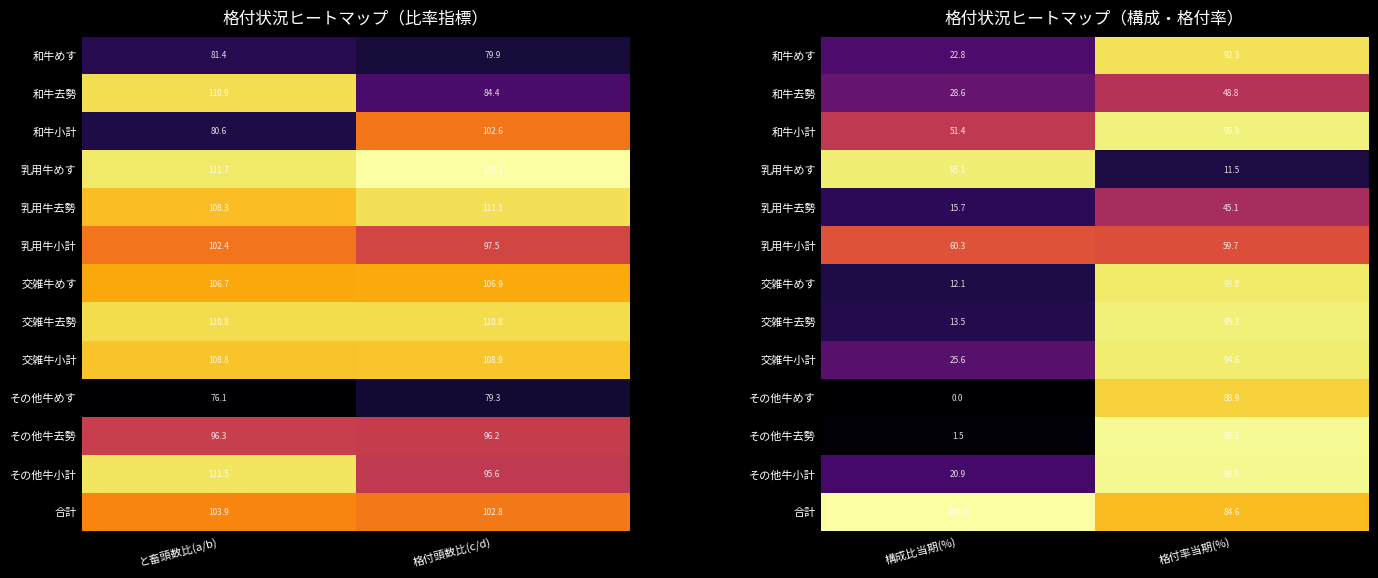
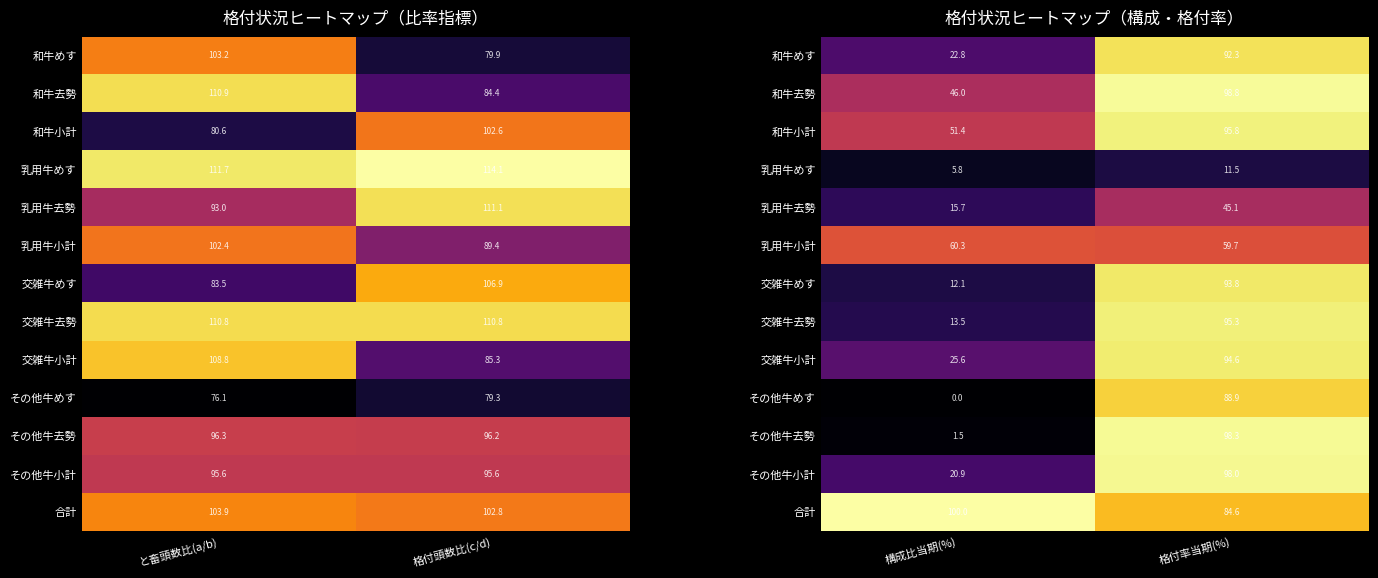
格付状況ヒートマップ（比率指標）, 和牛めす, と畜頭数比(a/b): 81.4 -> 103.2
格付状況ヒートマップ（比率指標）, 乳用牛去勢, と畜頭数比(a/b): 108.3 -> 93.0
格付状況ヒートマップ（比率指標）, 乳用牛小計, 格付頭数比(c/d): 97.5 -> 89.4
格付状況ヒートマップ（比率指標）, 交雑牛めす, と畜頭数比(a/b): 106.7 -> 83.5
格付状況ヒートマップ（比率指標）, 交雑牛小計, 格付頭数比(c/d): 108.9 -> 85.3
格付状況ヒートマップ（比率指標）, その他牛小計, と畜頭数比(a/b): 111.5 -> 95.6
格付状況ヒートマップ（構成・格付率）, 和牛去勢, 構成比当期(%): 28.6 -> 46.0
格付状況ヒートマップ（構成・格付率）, 和牛去勢, 格付率当期(%): 48.8 -> 98.8
格付状況ヒートマップ（構成・格付率）, 乳用牛めす, 構成比当期(%): 95.1 -> 5.8
